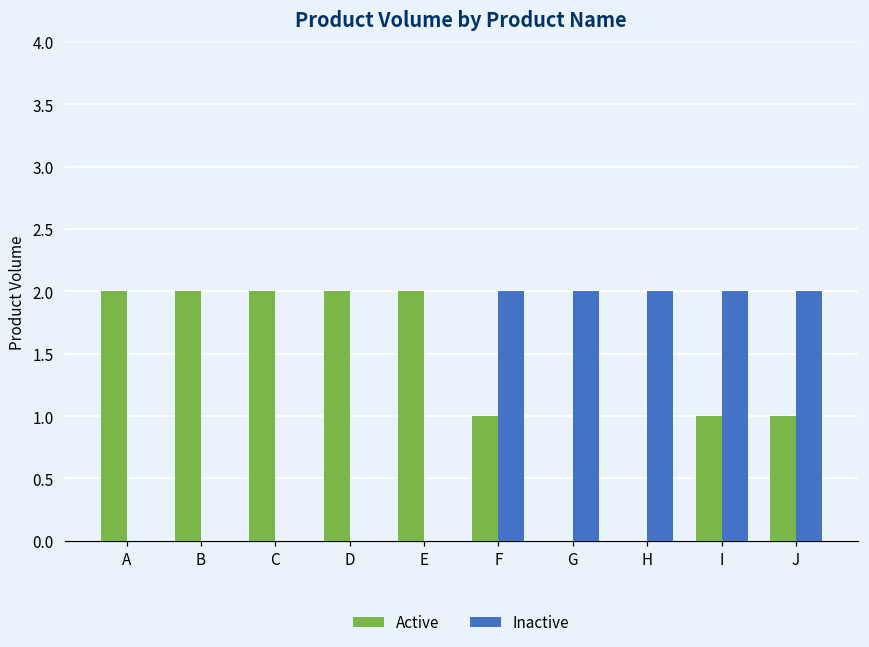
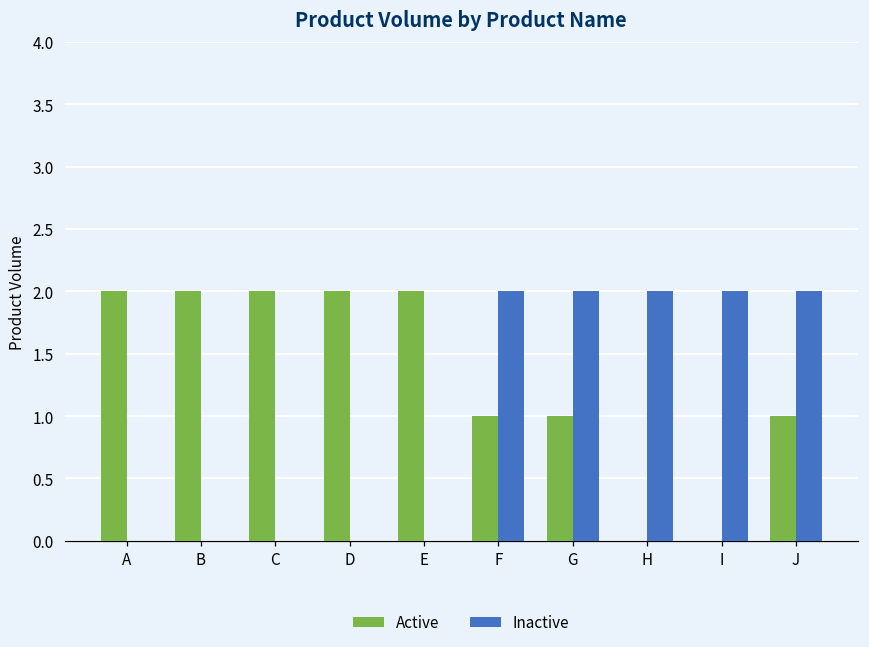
Active, G: 0 -> 1
Active, I: 1 -> 0
